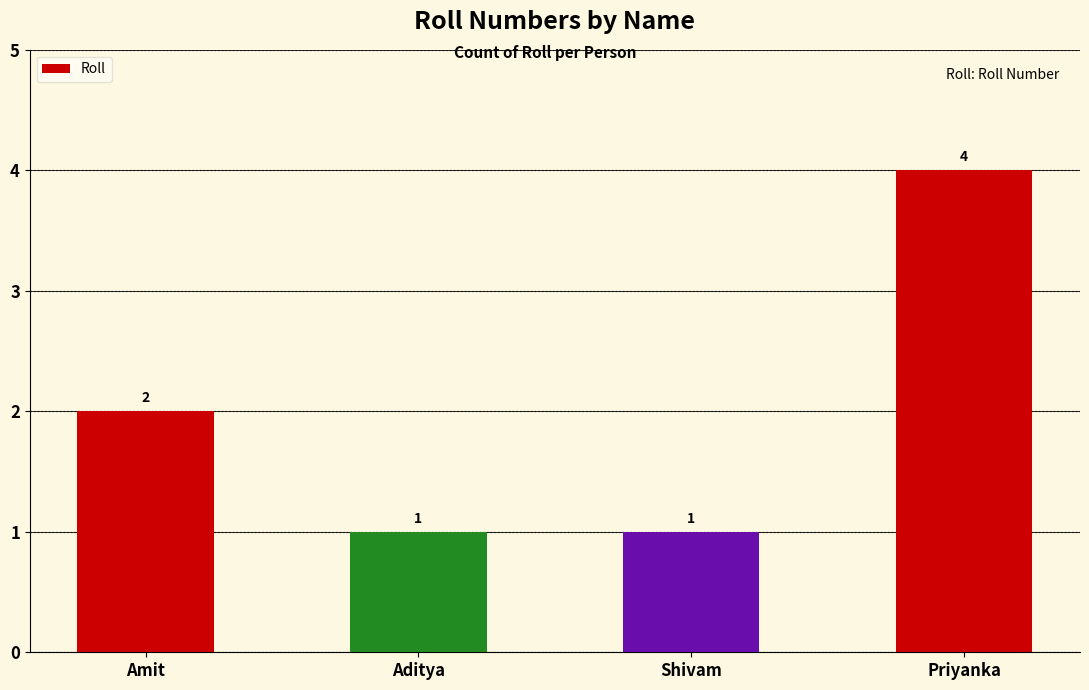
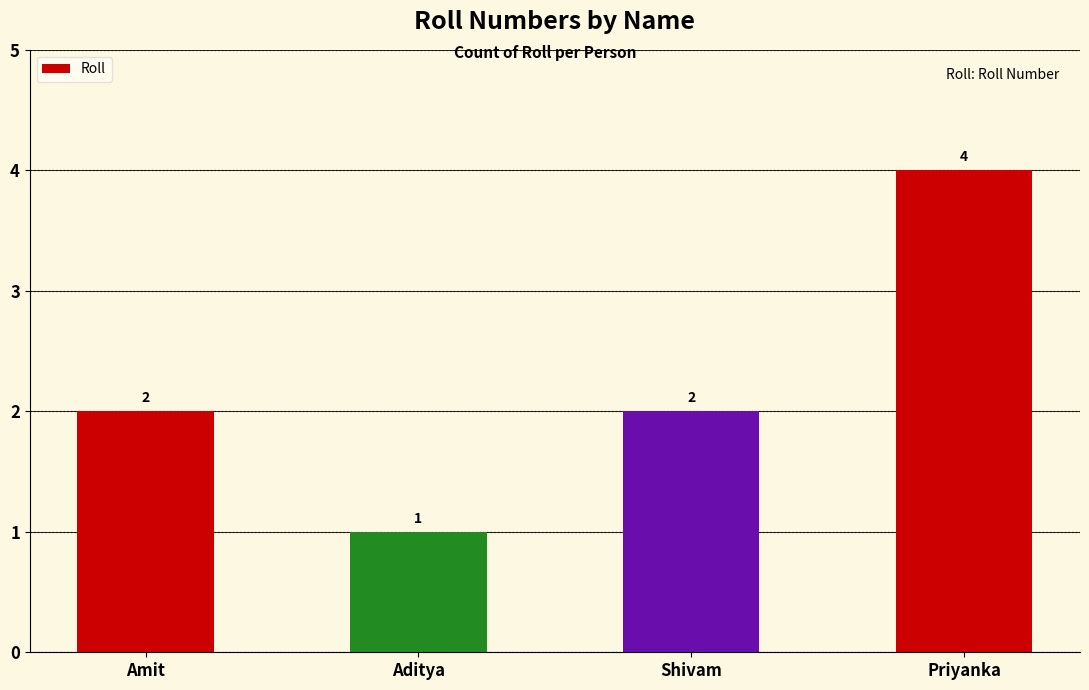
Shivam: 1 -> 2
